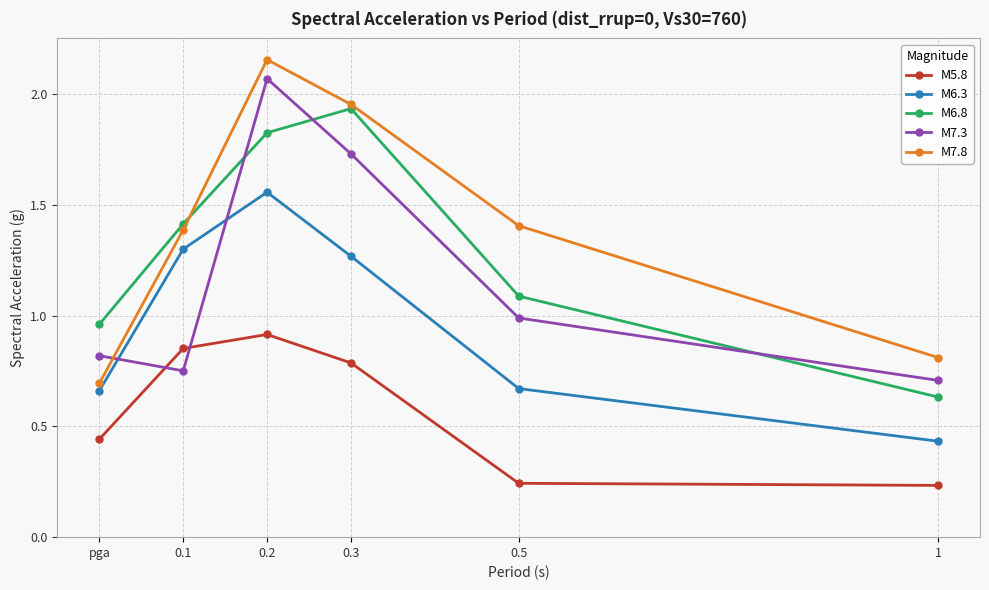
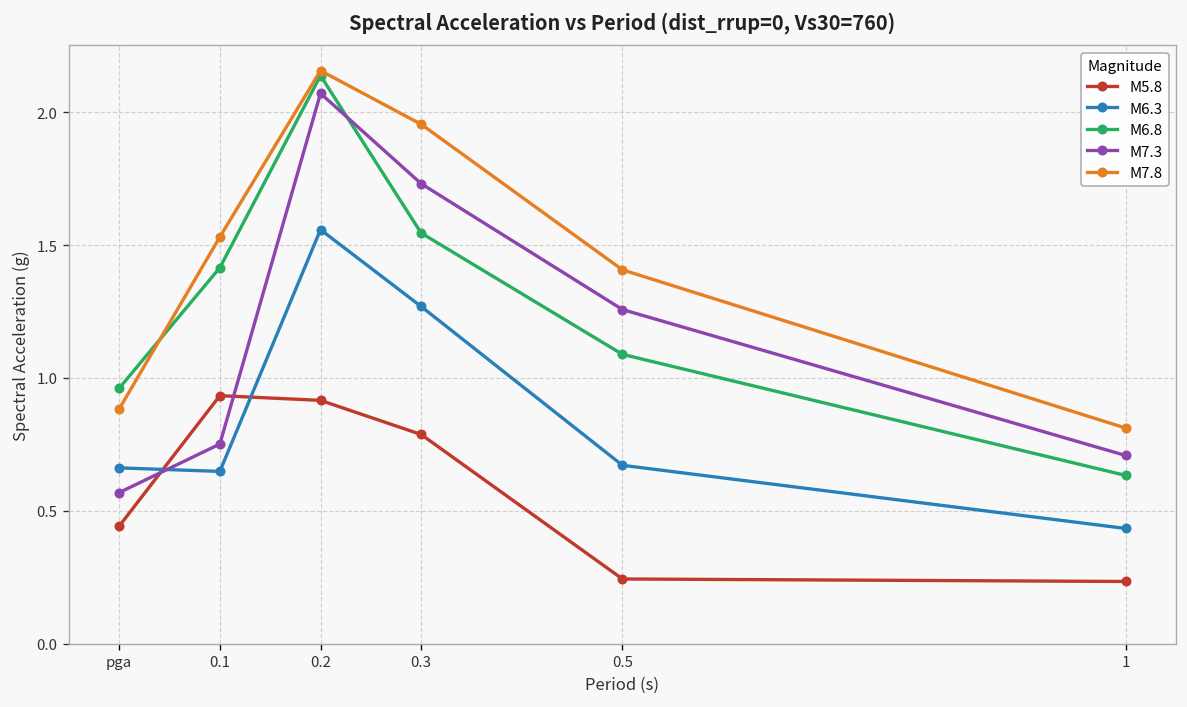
M7.3, pga: 0.82 -> 0.57
M7.8, pga: 0.69 -> 0.88
M5.8, 0.1: 0.85 -> 0.93
M6.3, 0.1: 1.30 -> 0.65
M7.8, 0.1: 1.39 -> 1.53
M6.8, 0.2: 1.83 -> 2.14
M6.8, 0.3: 1.94 -> 1.55
M7.3, 0.5: 0.99 -> 1.26
